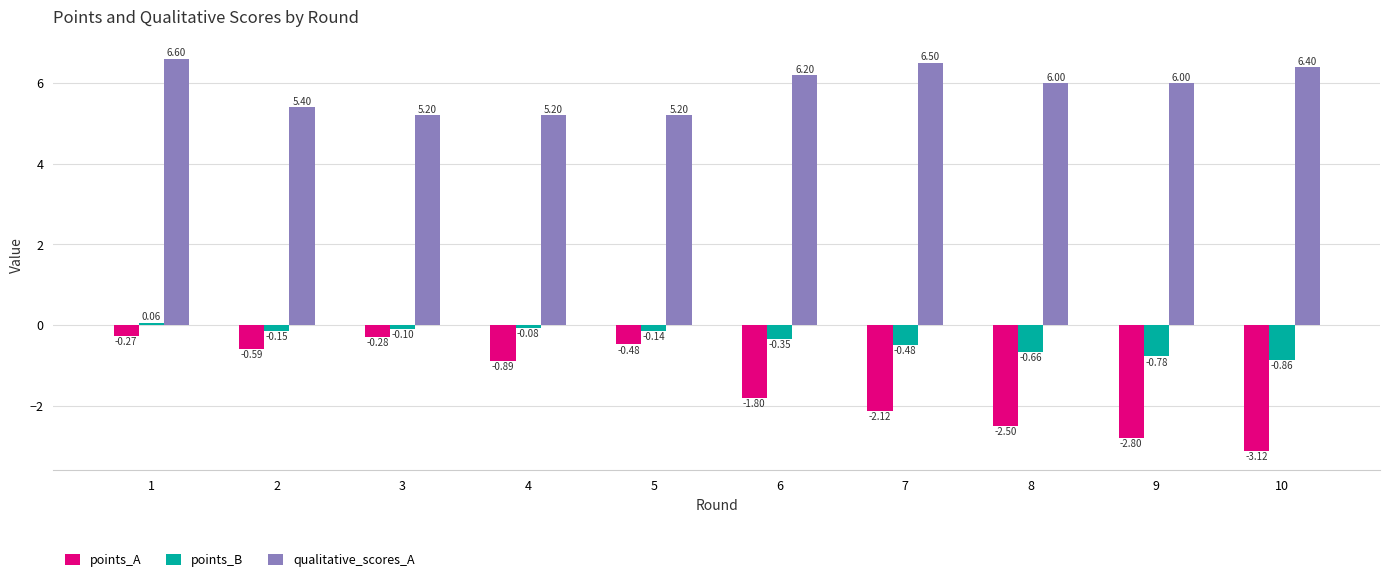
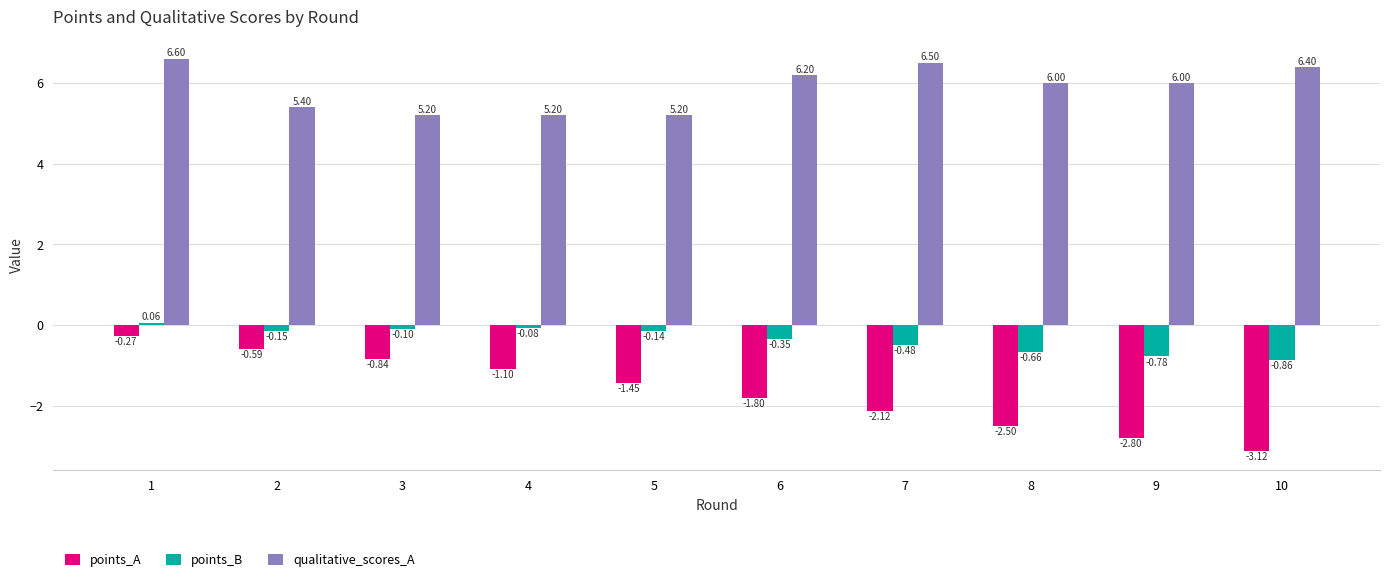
points_A, 3: -0.28 -> -0.84
points_A, 4: -0.89 -> -1.10
points_A, 5: -0.48 -> -1.45
